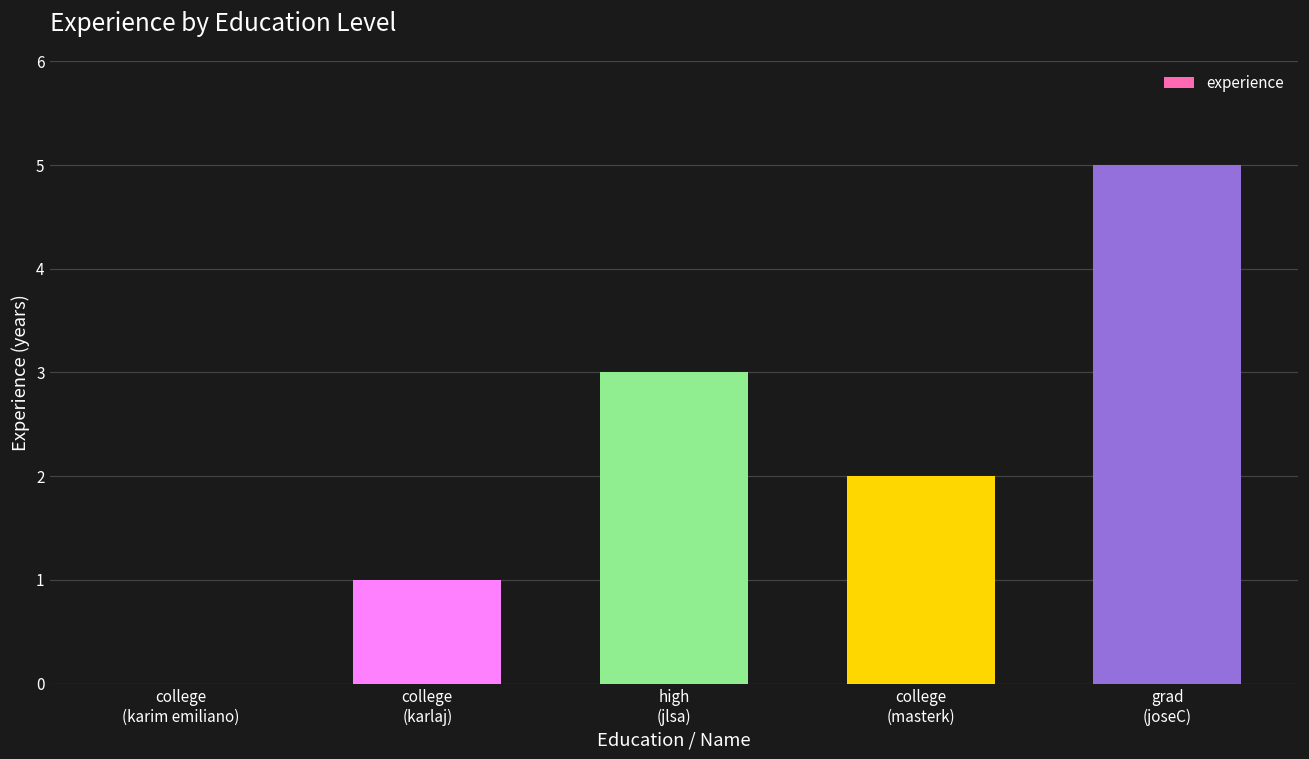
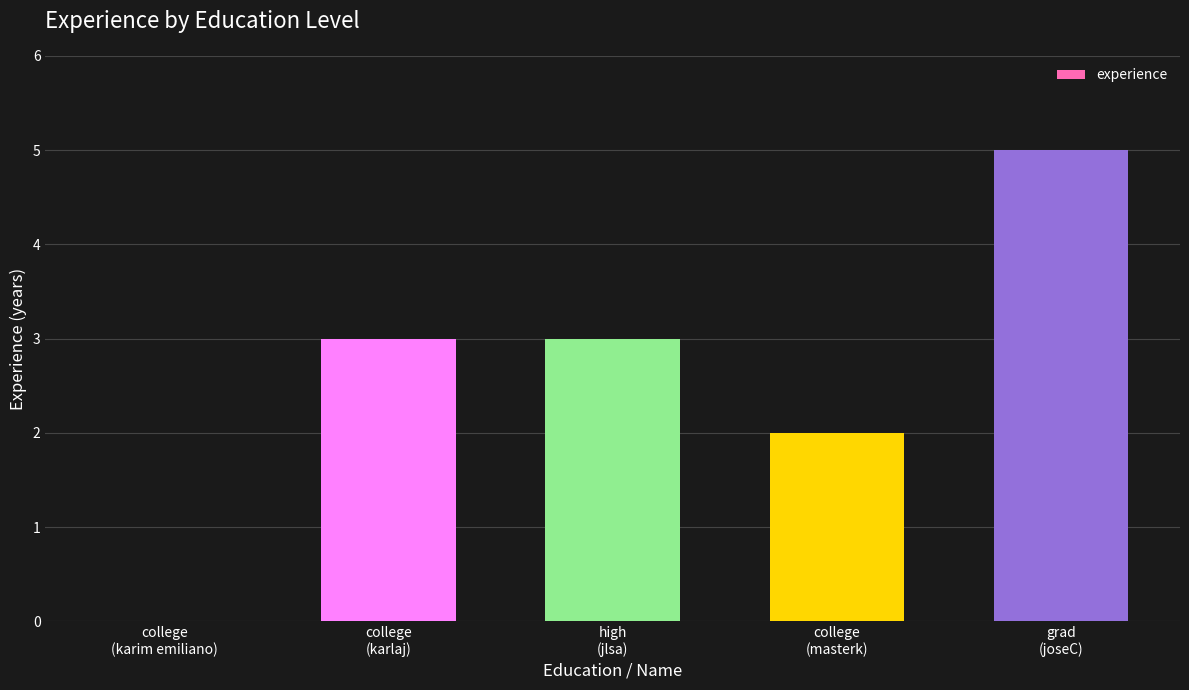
college (karlaj): 1 -> 3
